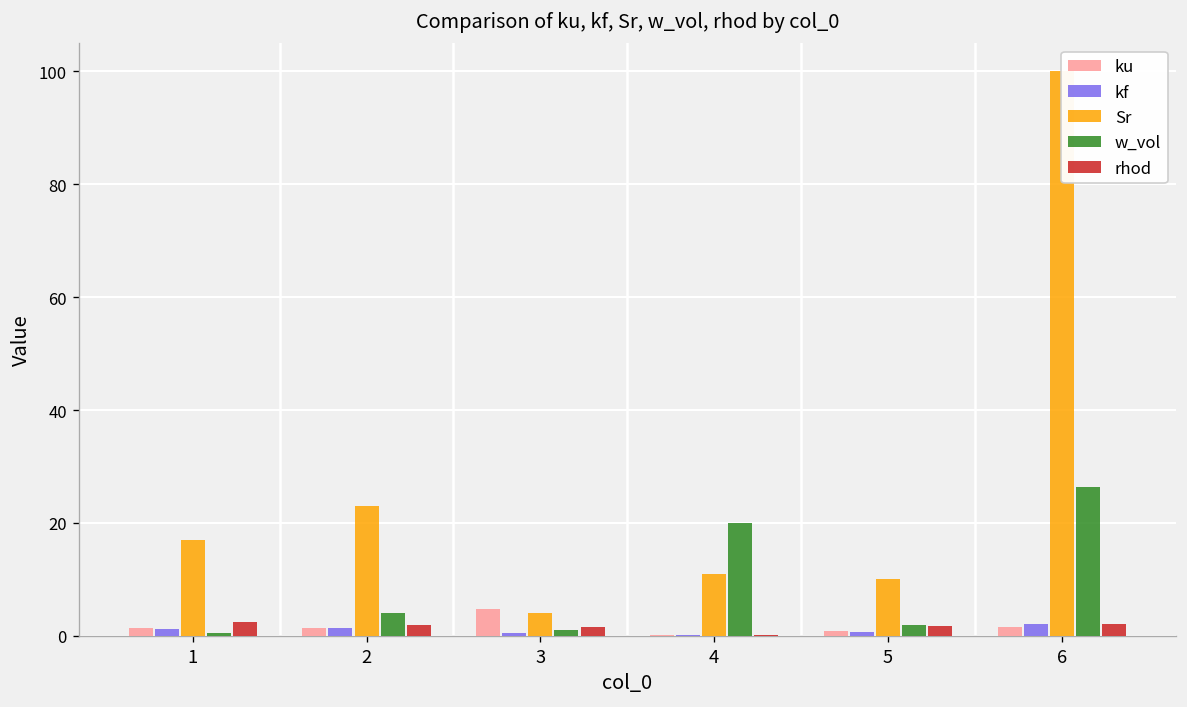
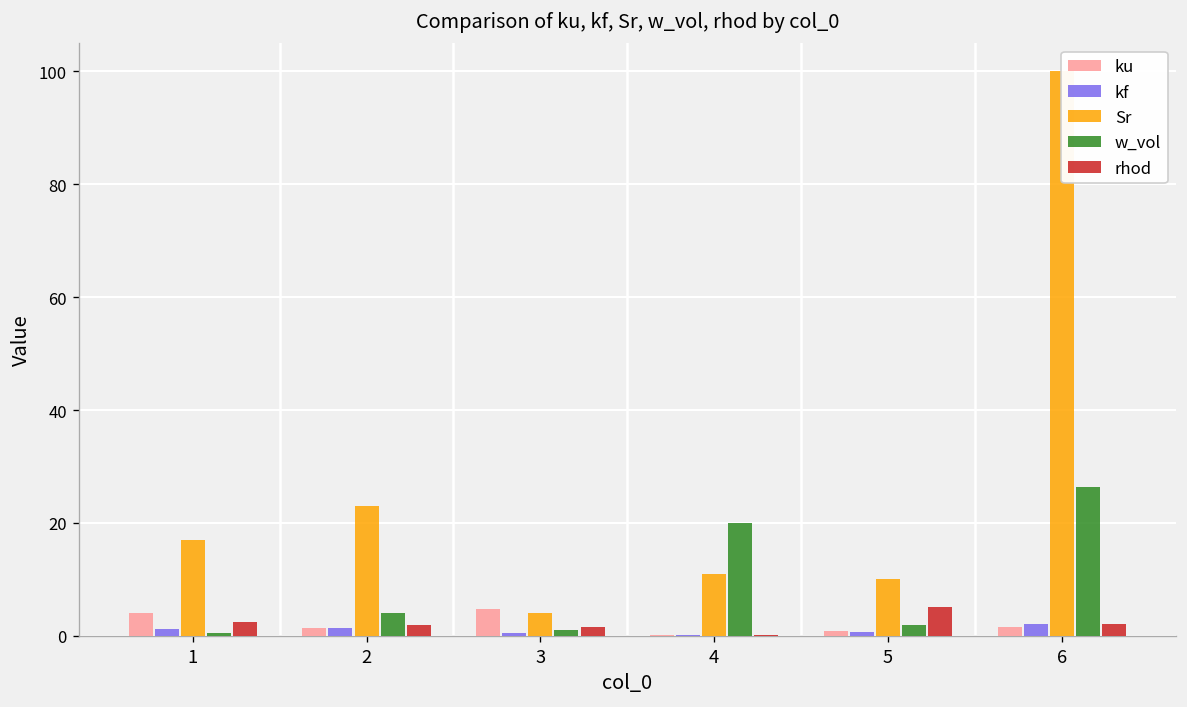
ku, 1: 1 -> 4
rhod, 5: 2 -> 5
